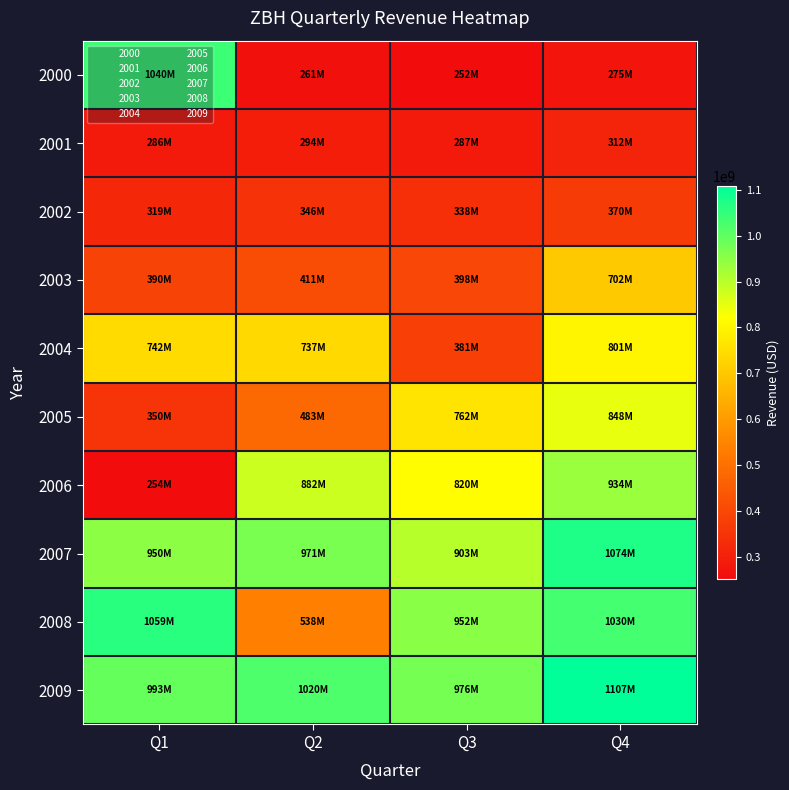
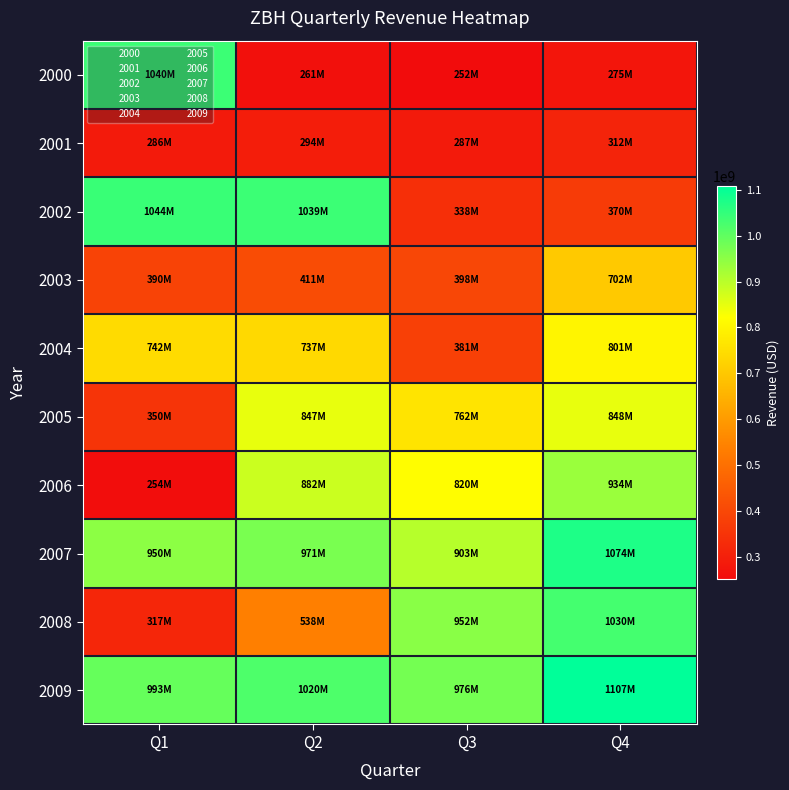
2002, Q1: 319M -> 1044M
2002, Q2: 346M -> 1039M
2005, Q2: 483M -> 847M
2008, Q1: 1059M -> 317M
